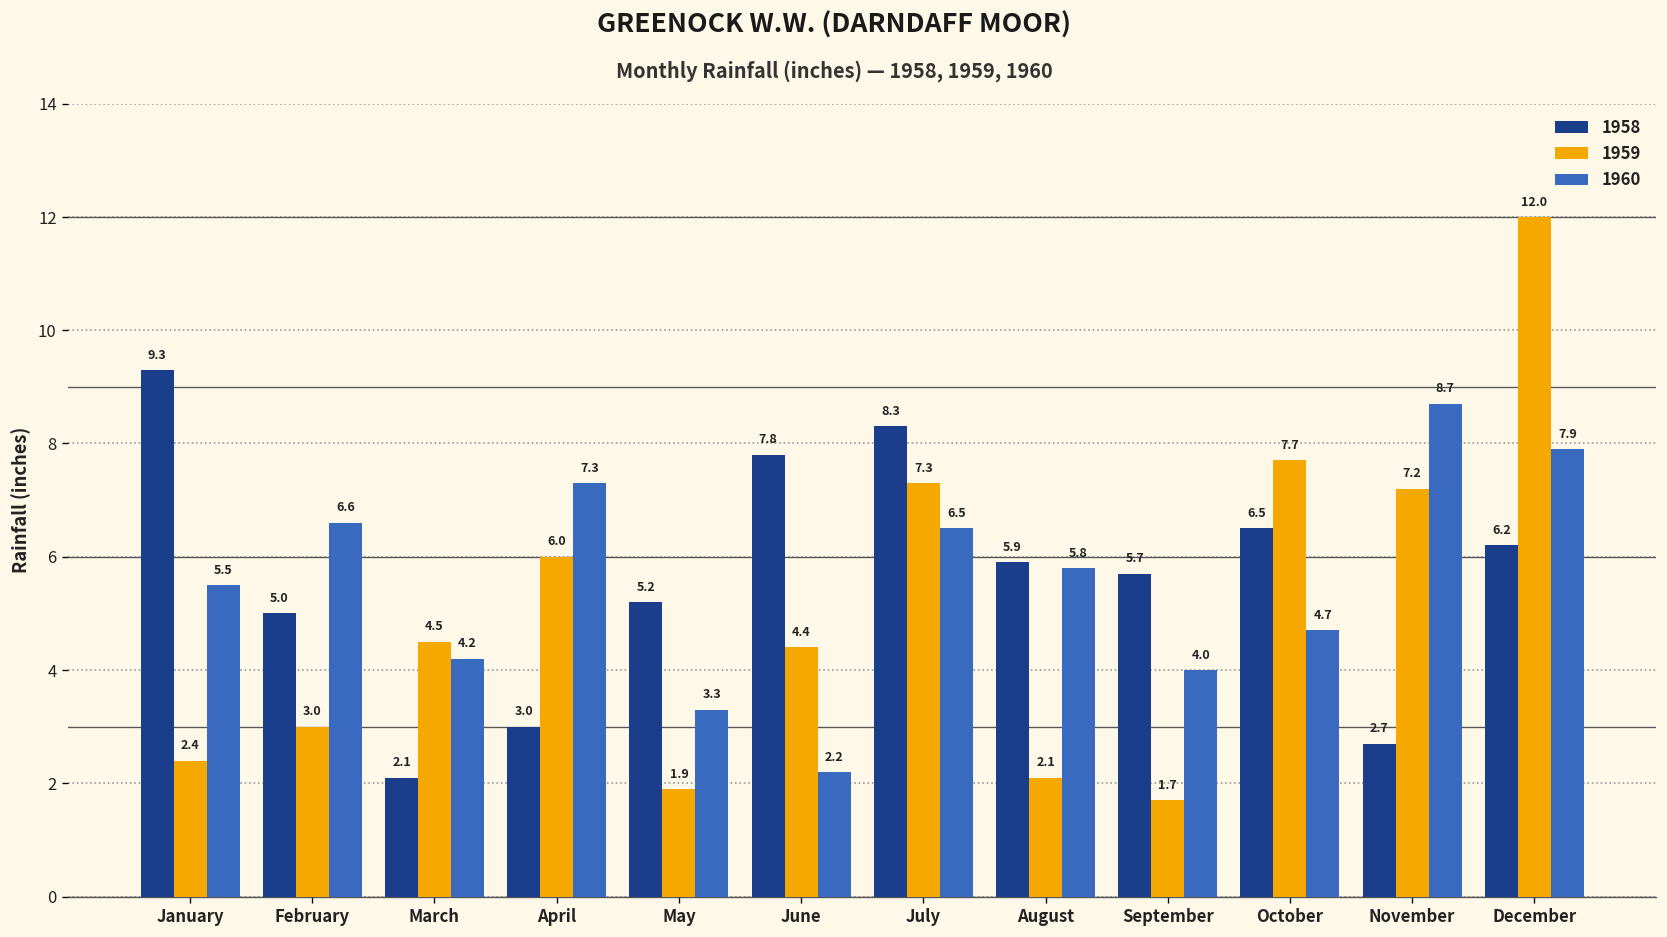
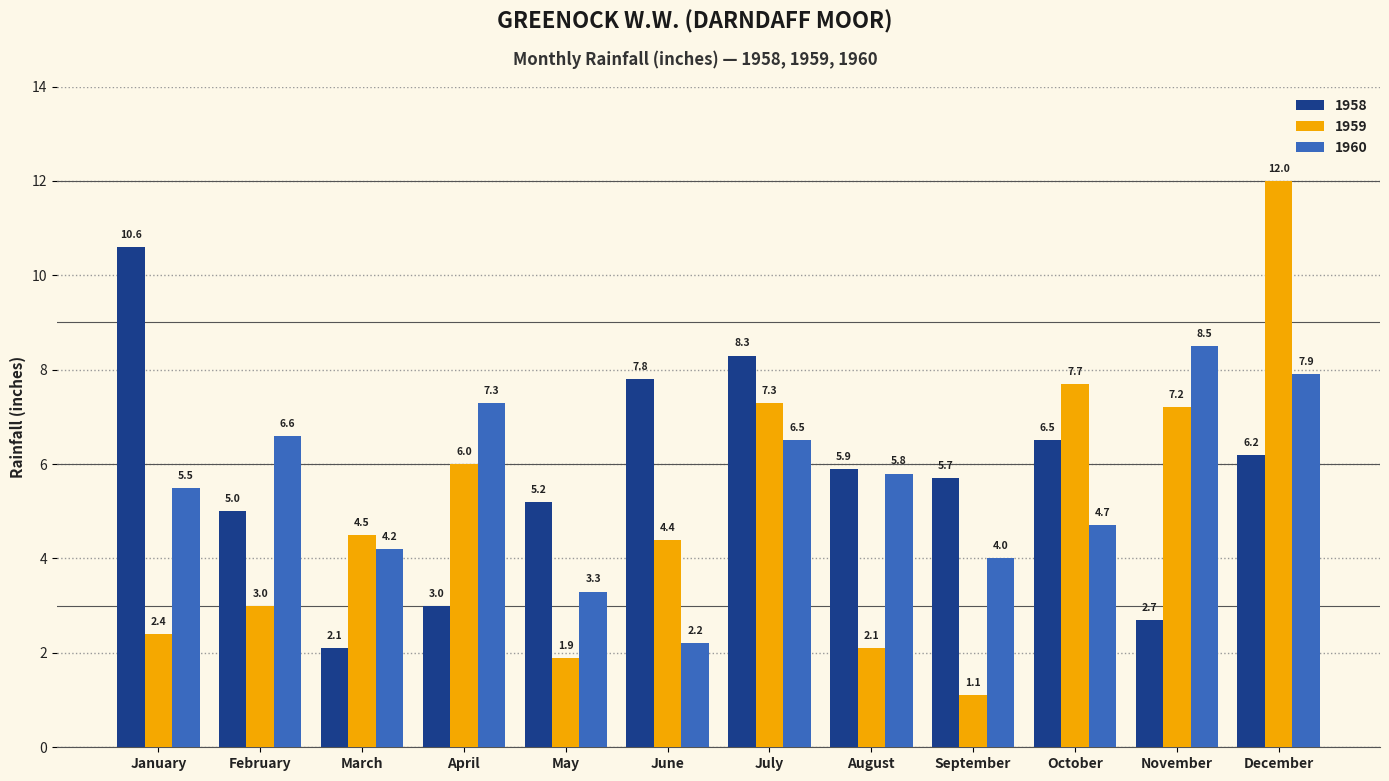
1958, January: 9.3 -> 10.6
1959, September: 1.7 -> 1.1
1960, November: 8.7 -> 8.5
